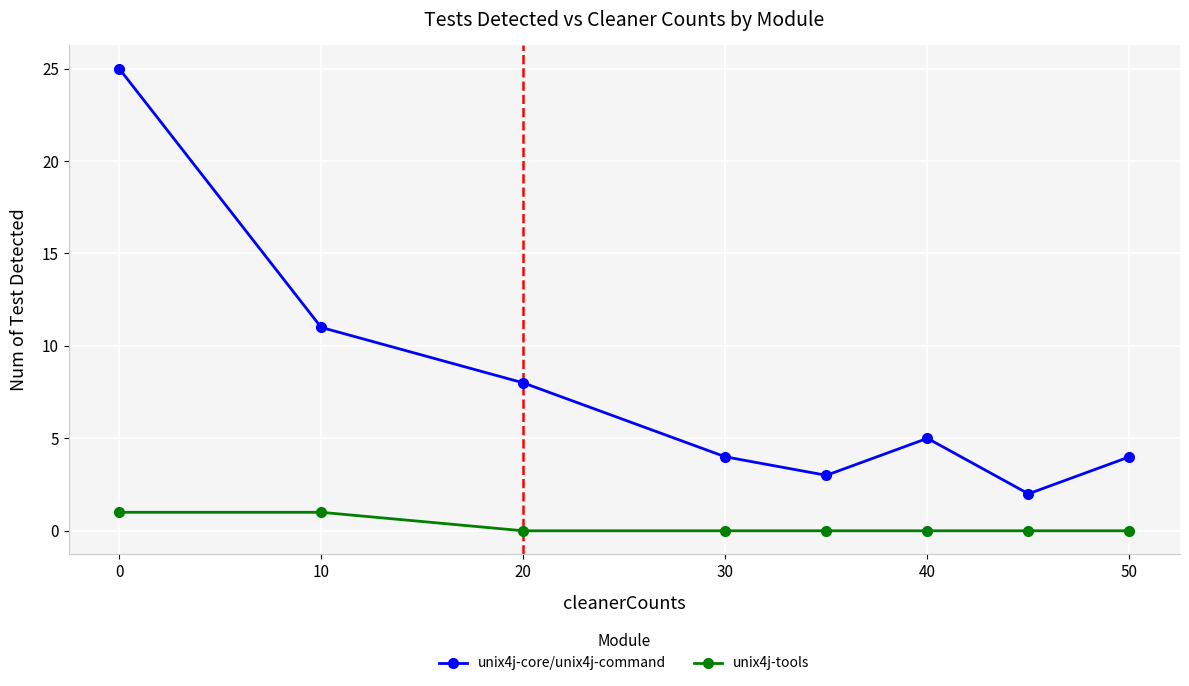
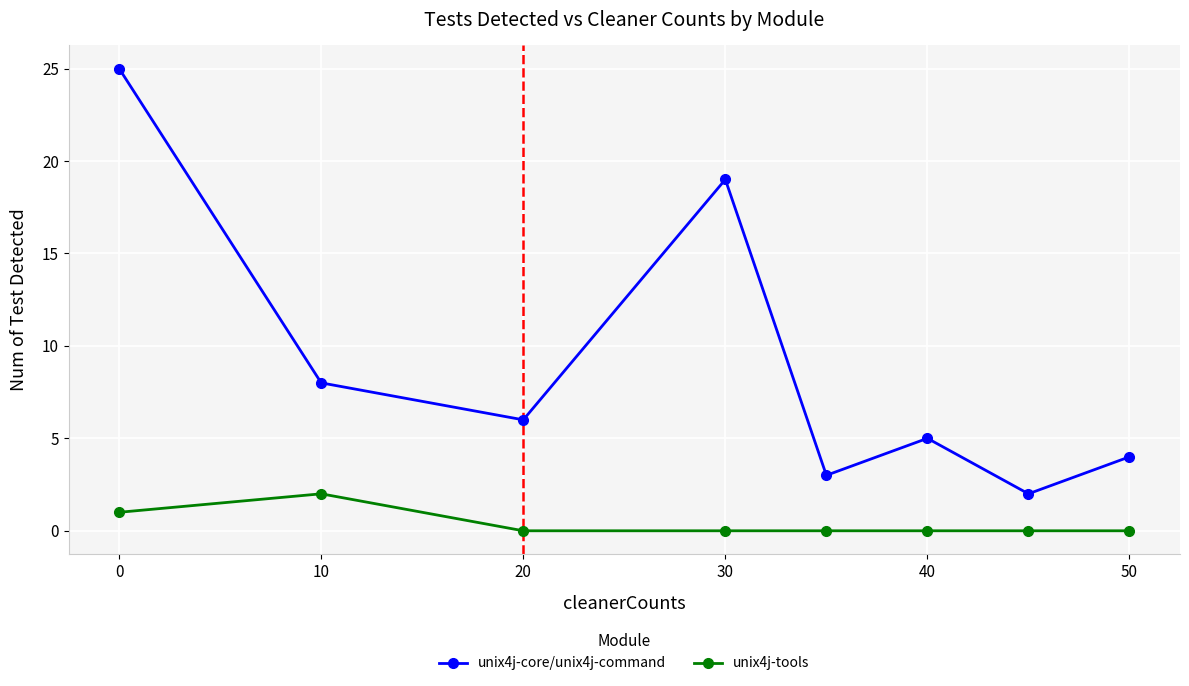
unix4j-core/unix4j-command, 10: 11 -> 8
unix4j-tools, 10: 1 -> 2
unix4j-core/unix4j-command, 20: 8 -> 6
unix4j-core/unix4j-command, 30: 4 -> 19
